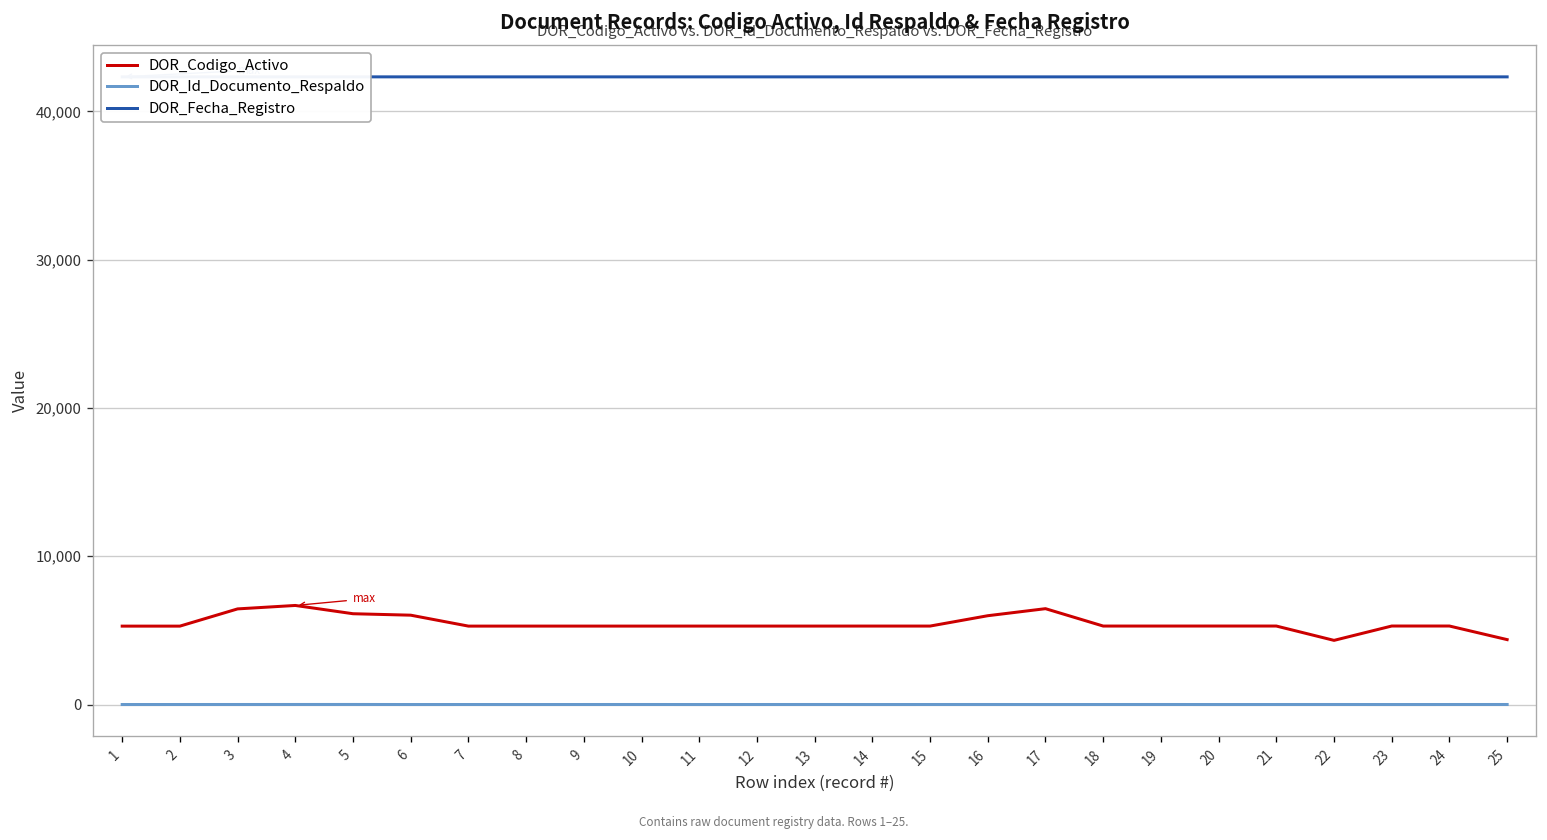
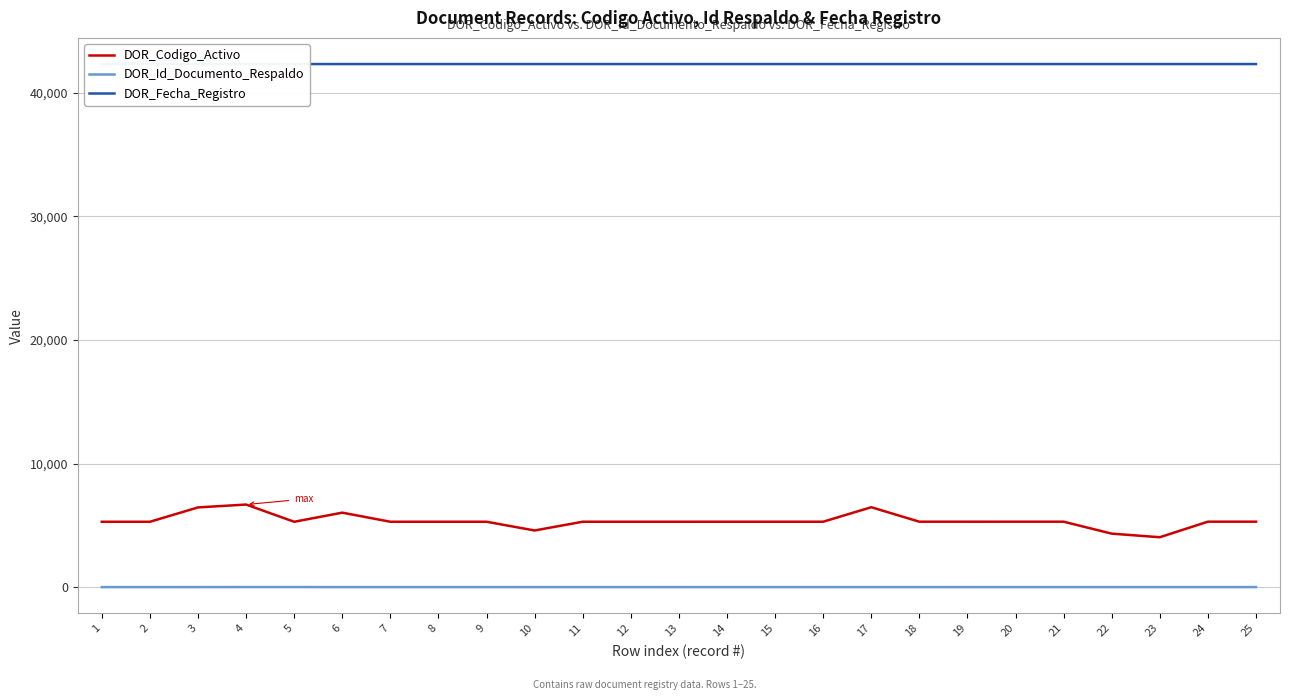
DOR_Codigo_Activo, 5: 6,100 -> 5,300
DOR_Codigo_Activo, 10: 5,300 -> 4,600
DOR_Codigo_Activo, 16: 6,000 -> 5,300
DOR_Codigo_Activo, 23: 5,300 -> 4,000
DOR_Codigo_Activo, 25: 4,400 -> 5,300
